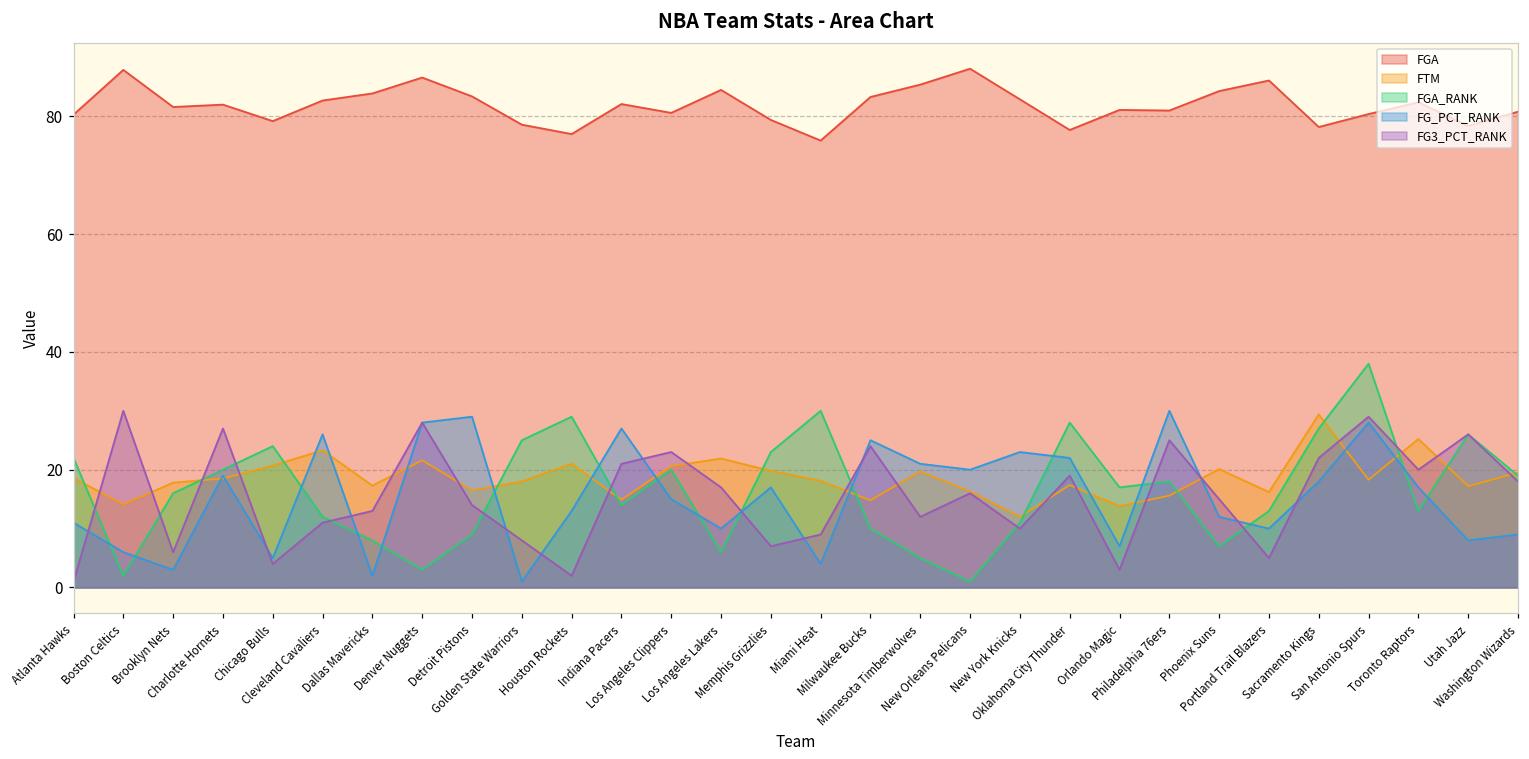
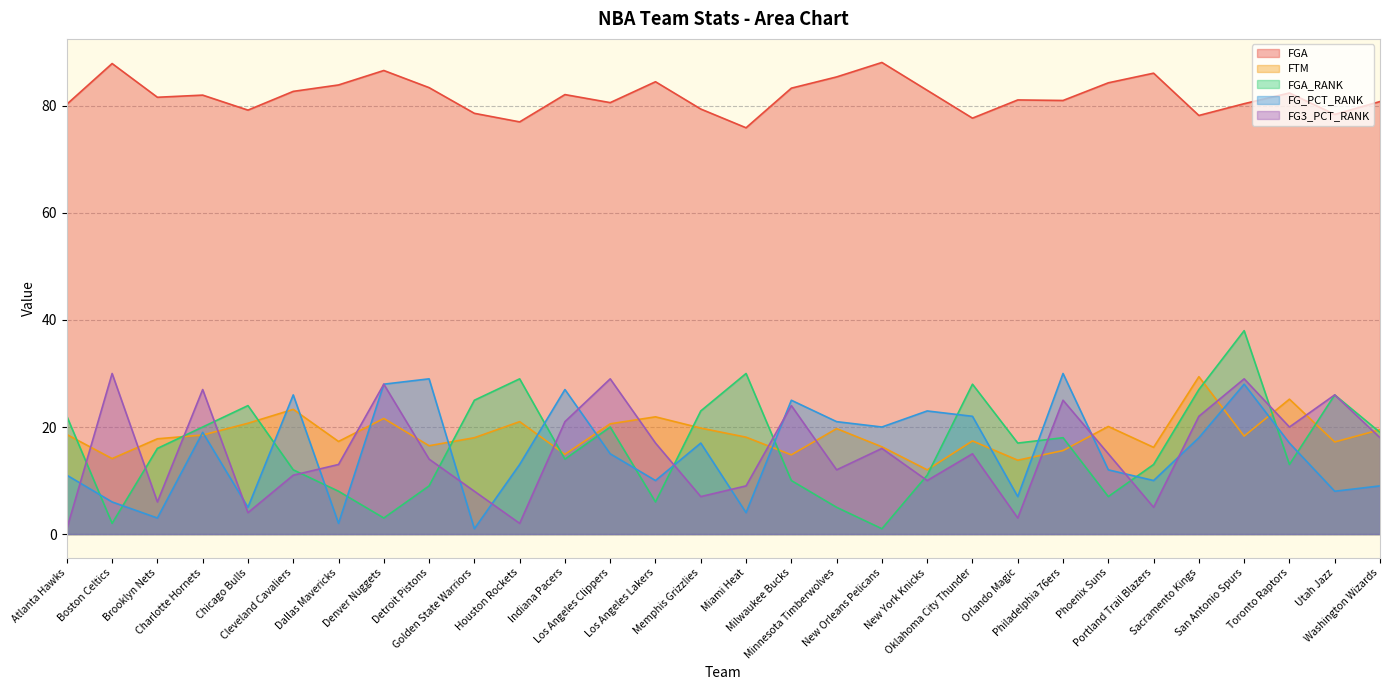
FG3_PCT_RANK, Los Angeles Clippers: 23 -> 29
FG3_PCT_RANK, Oklahoma City Thunder: 19 -> 15
